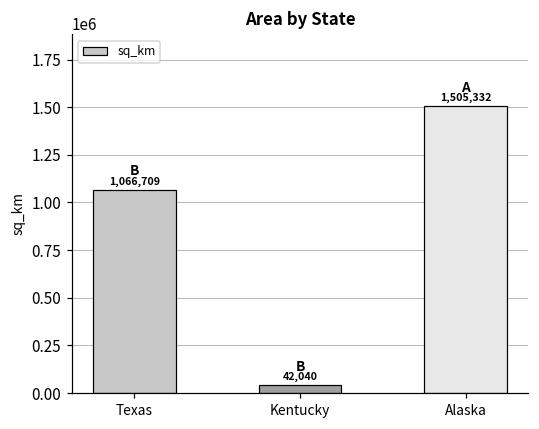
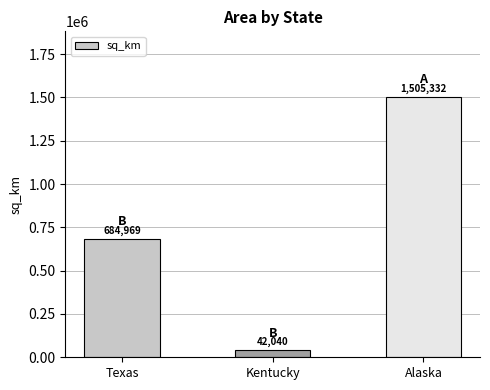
Texas: 1,066,709 -> 684,969
